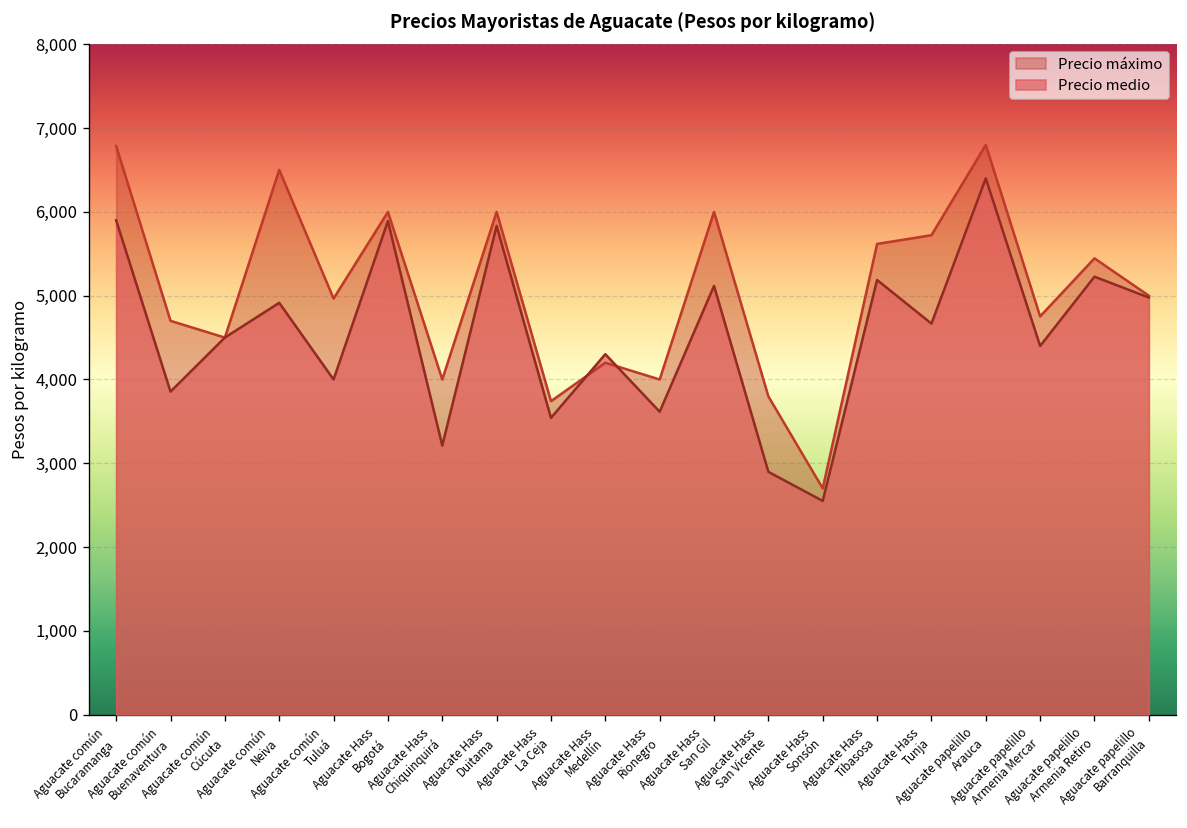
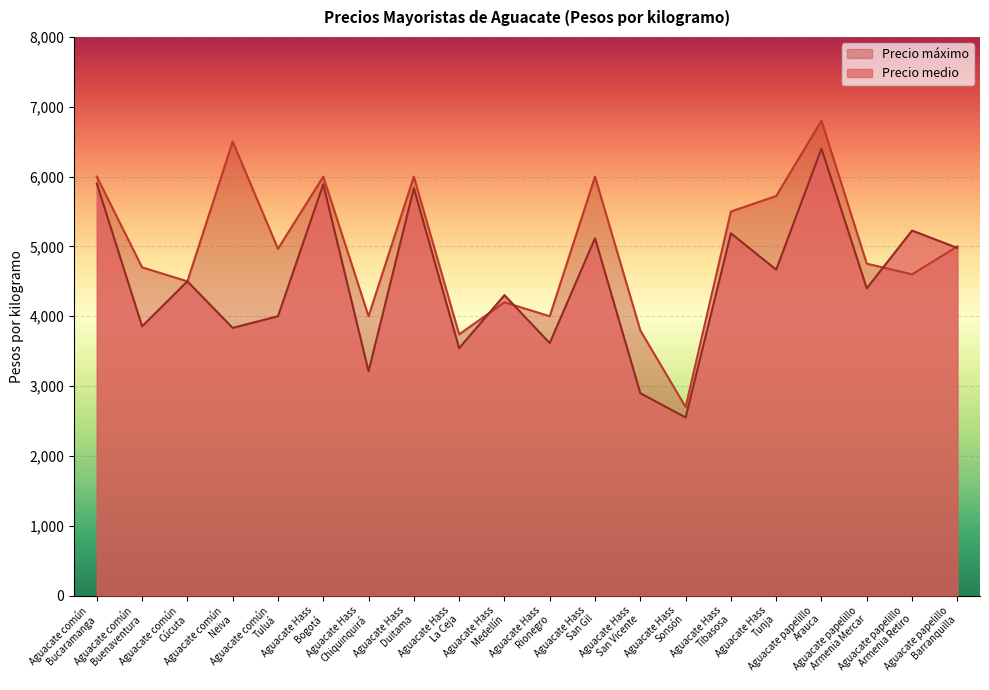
Precio máximo, Aguacate común Bucaramanga: 6,800 -> 6,000
Precio medio, Aguacate común Neiva: 4,900 -> 3,800
Precio máximo, Aguacate Hass Tibasosa: 5,600 -> 5,500
Precio máximo, Aguacate papelillo Armenia Retiro: 5,400 -> 4,600
